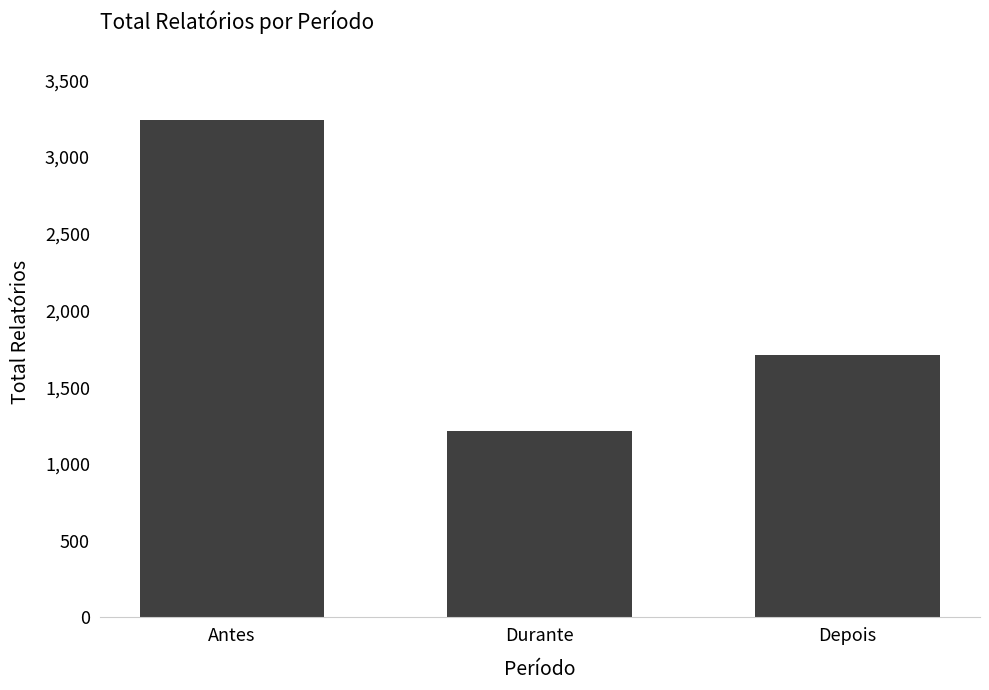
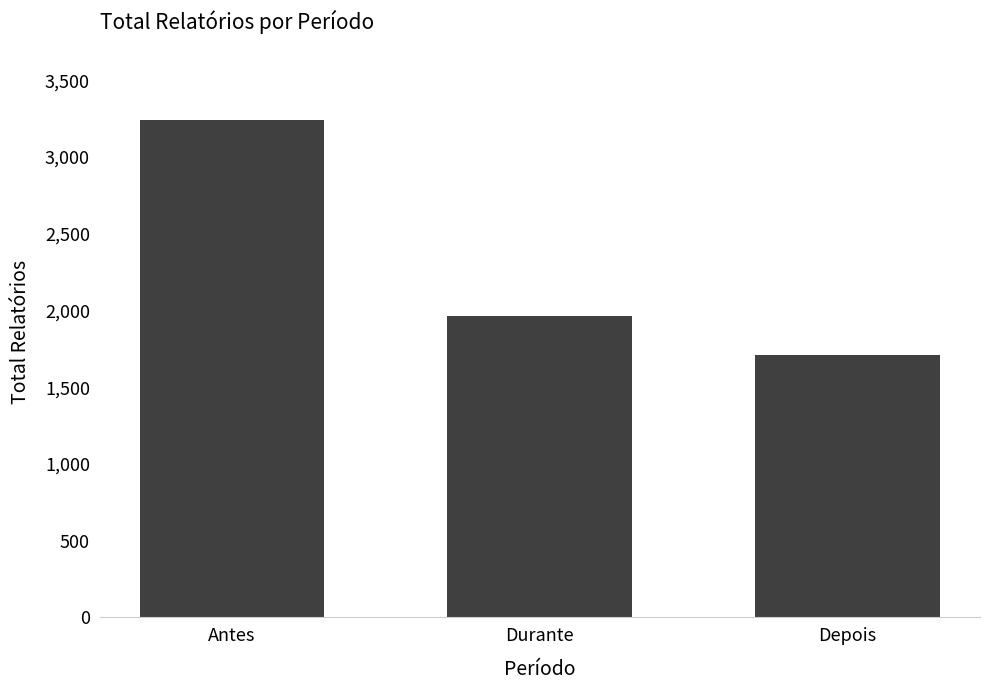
Durante: 1,220 -> 1,970
